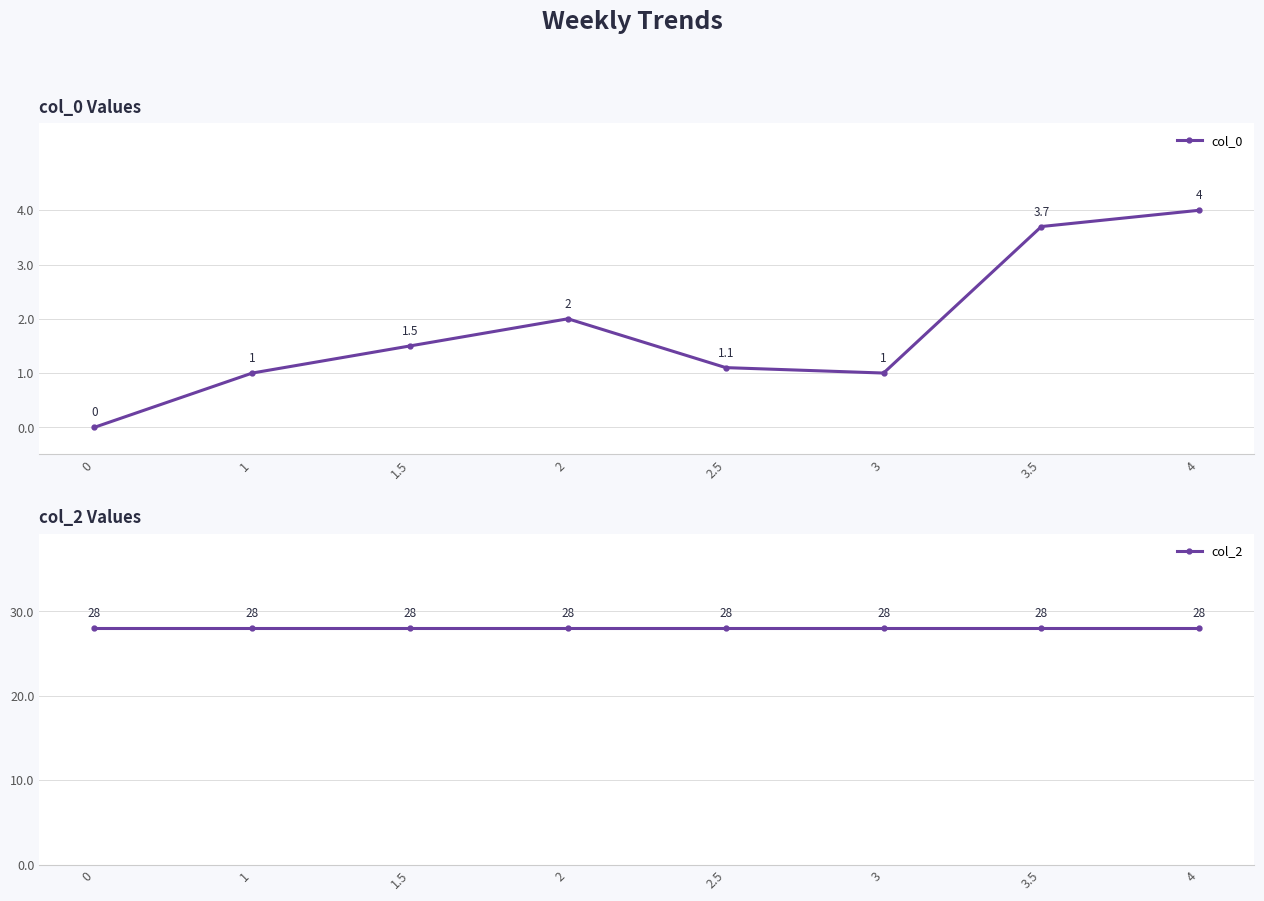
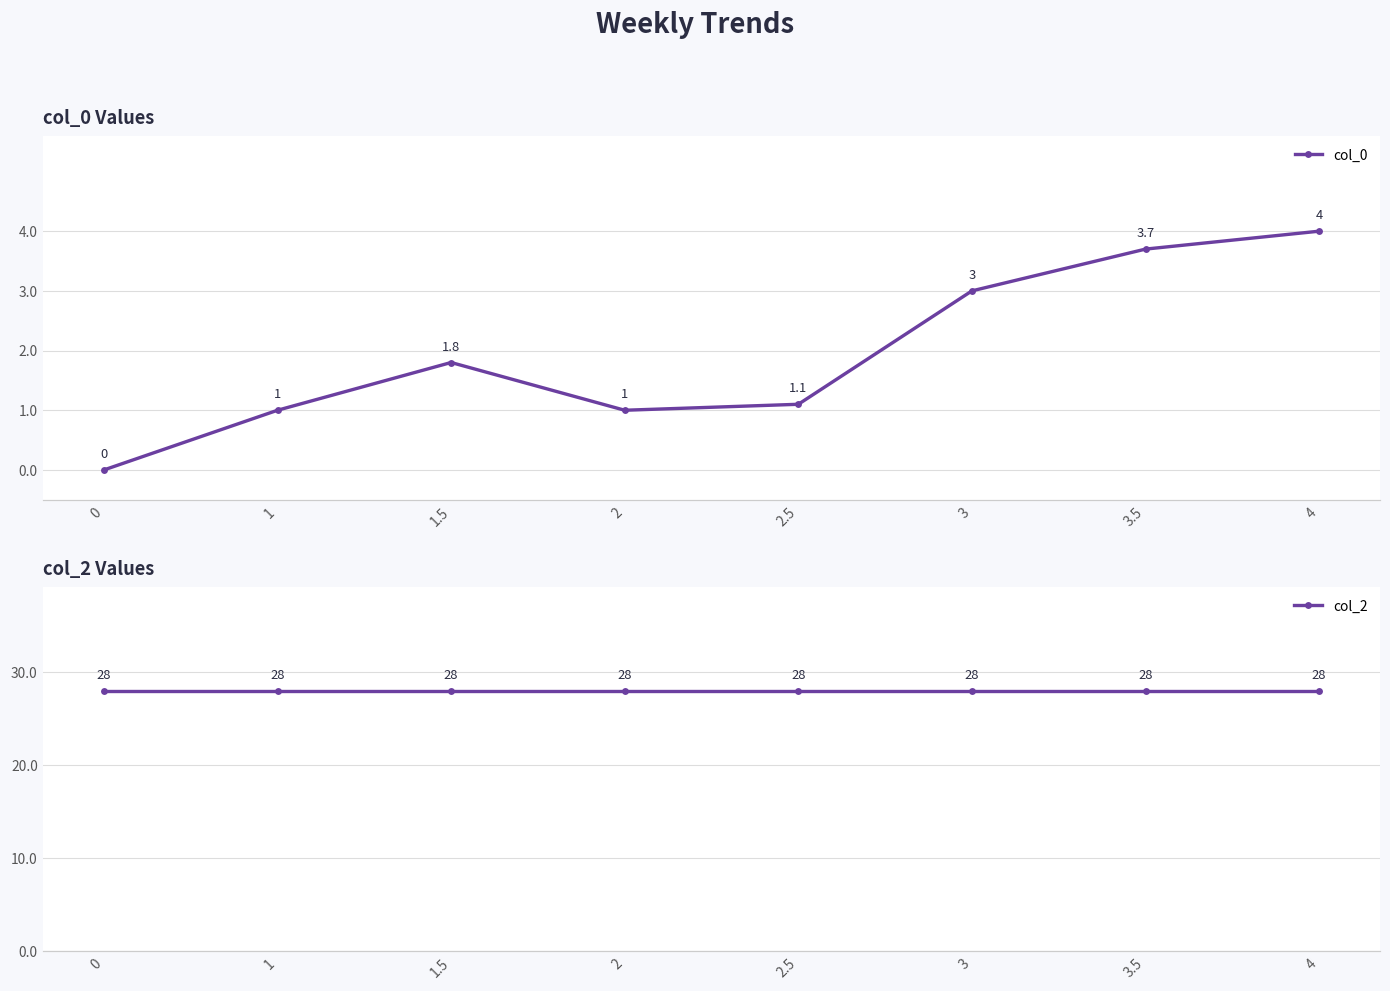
col_0 Values, 1.5: 1.5 -> 1.8
col_0 Values, 2: 2 -> 1
col_0 Values, 3: 1 -> 3
